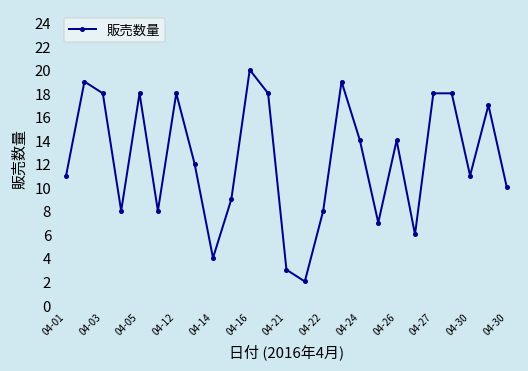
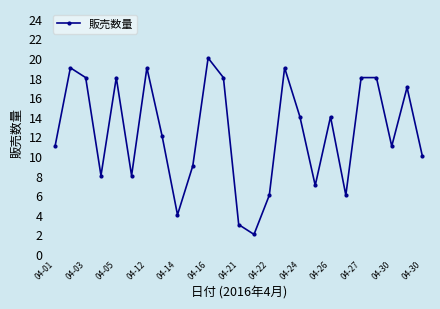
04-12: 18 -> 19
04-22: 8 -> 6
